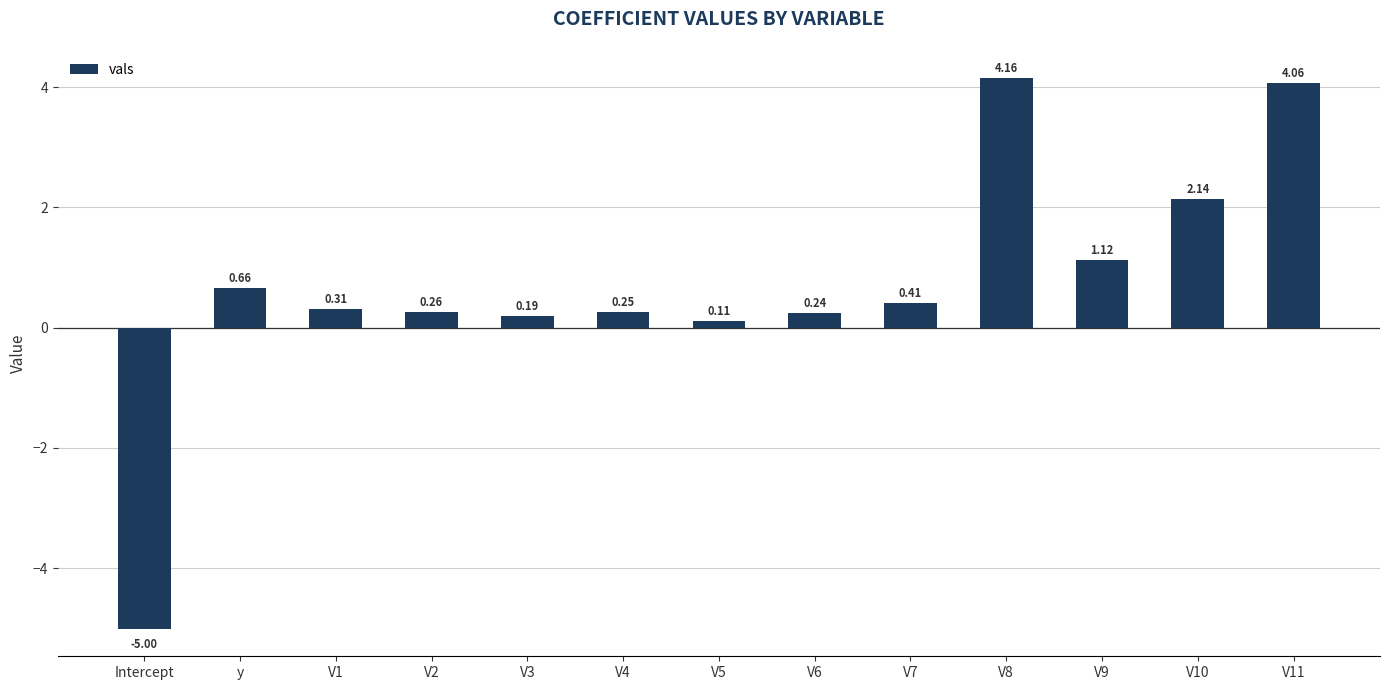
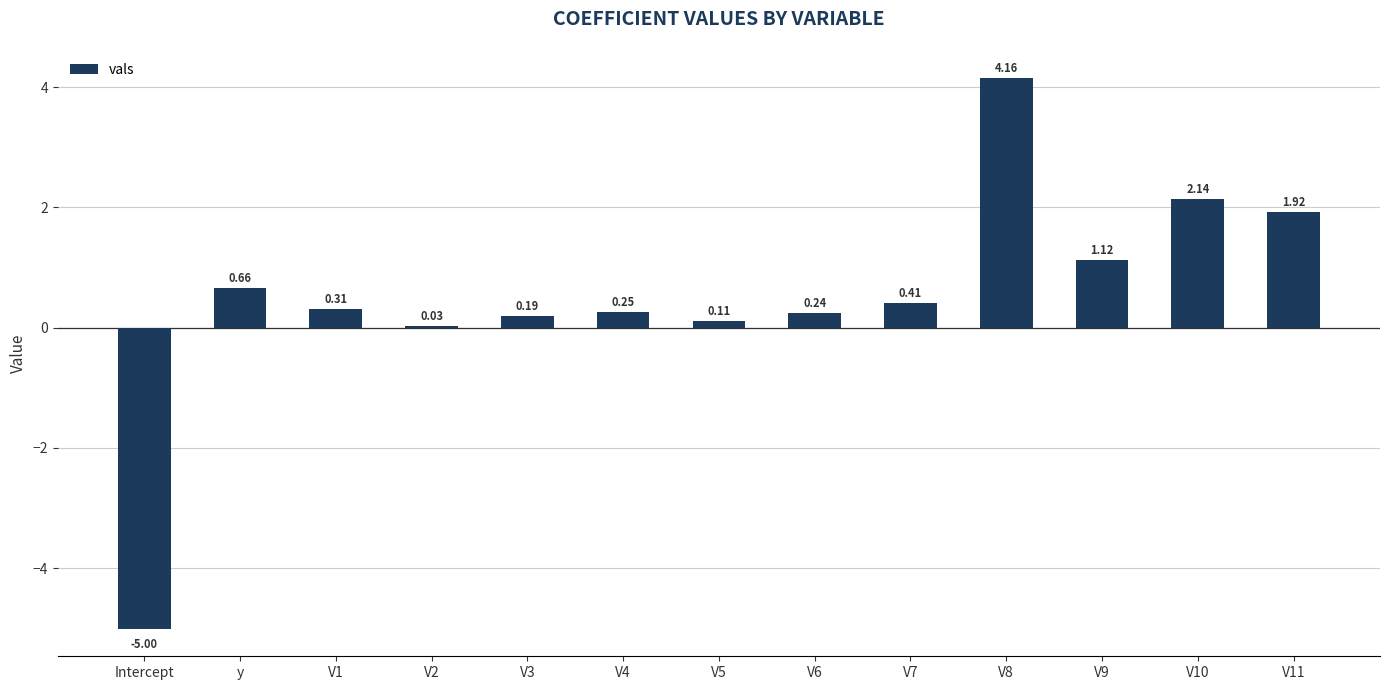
V2: 0.26 -> 0.03
V11: 4.06 -> 1.92
